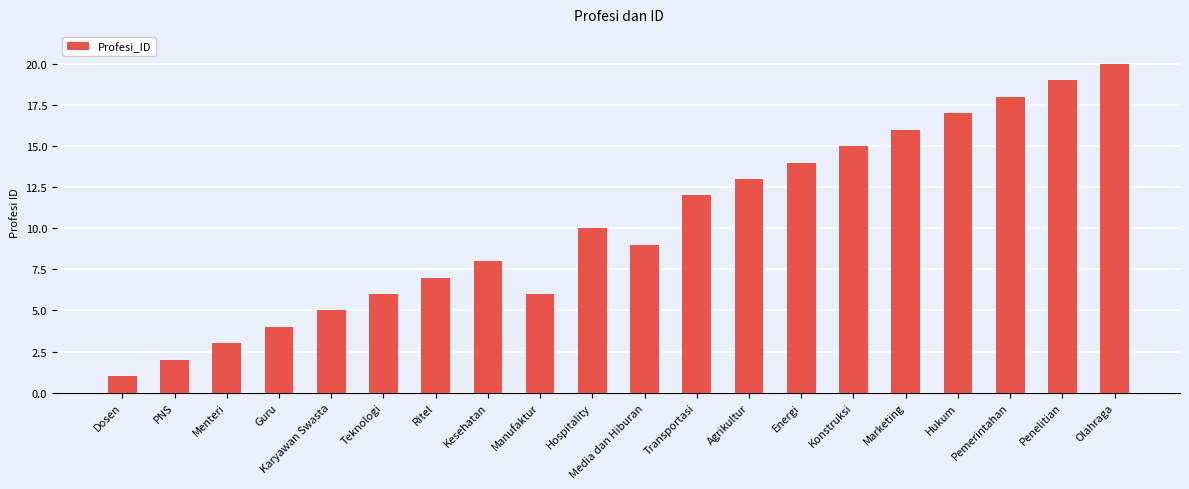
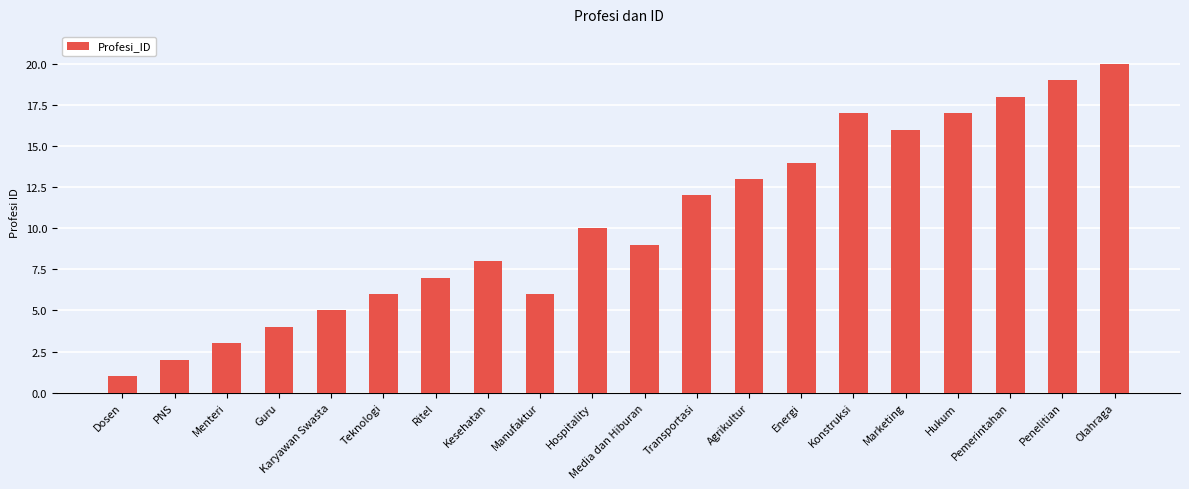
Konstruksi: 15 -> 17
